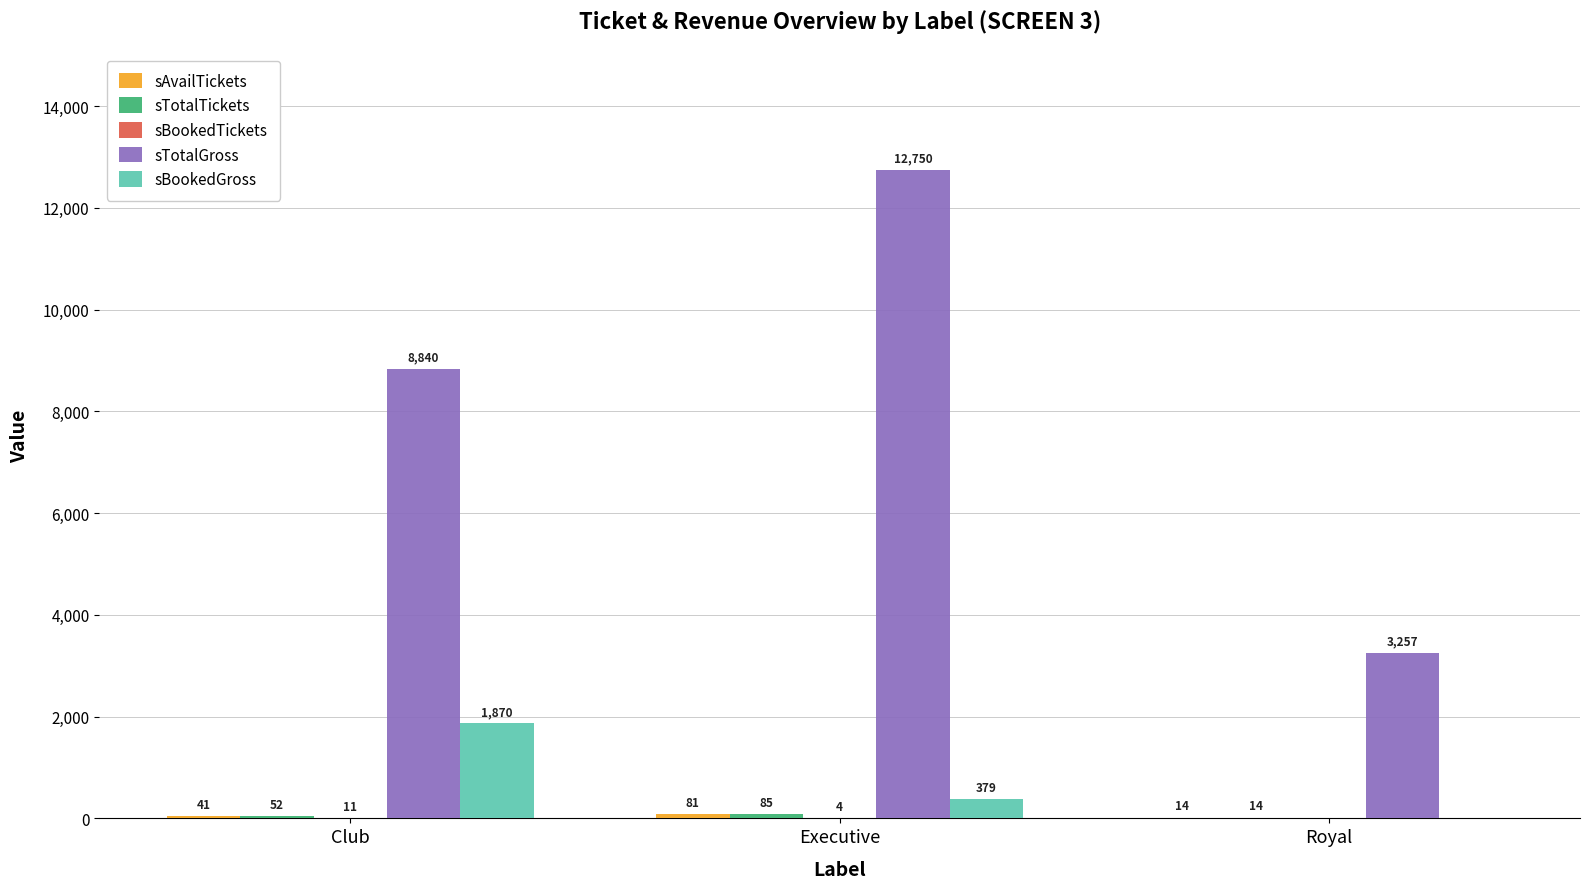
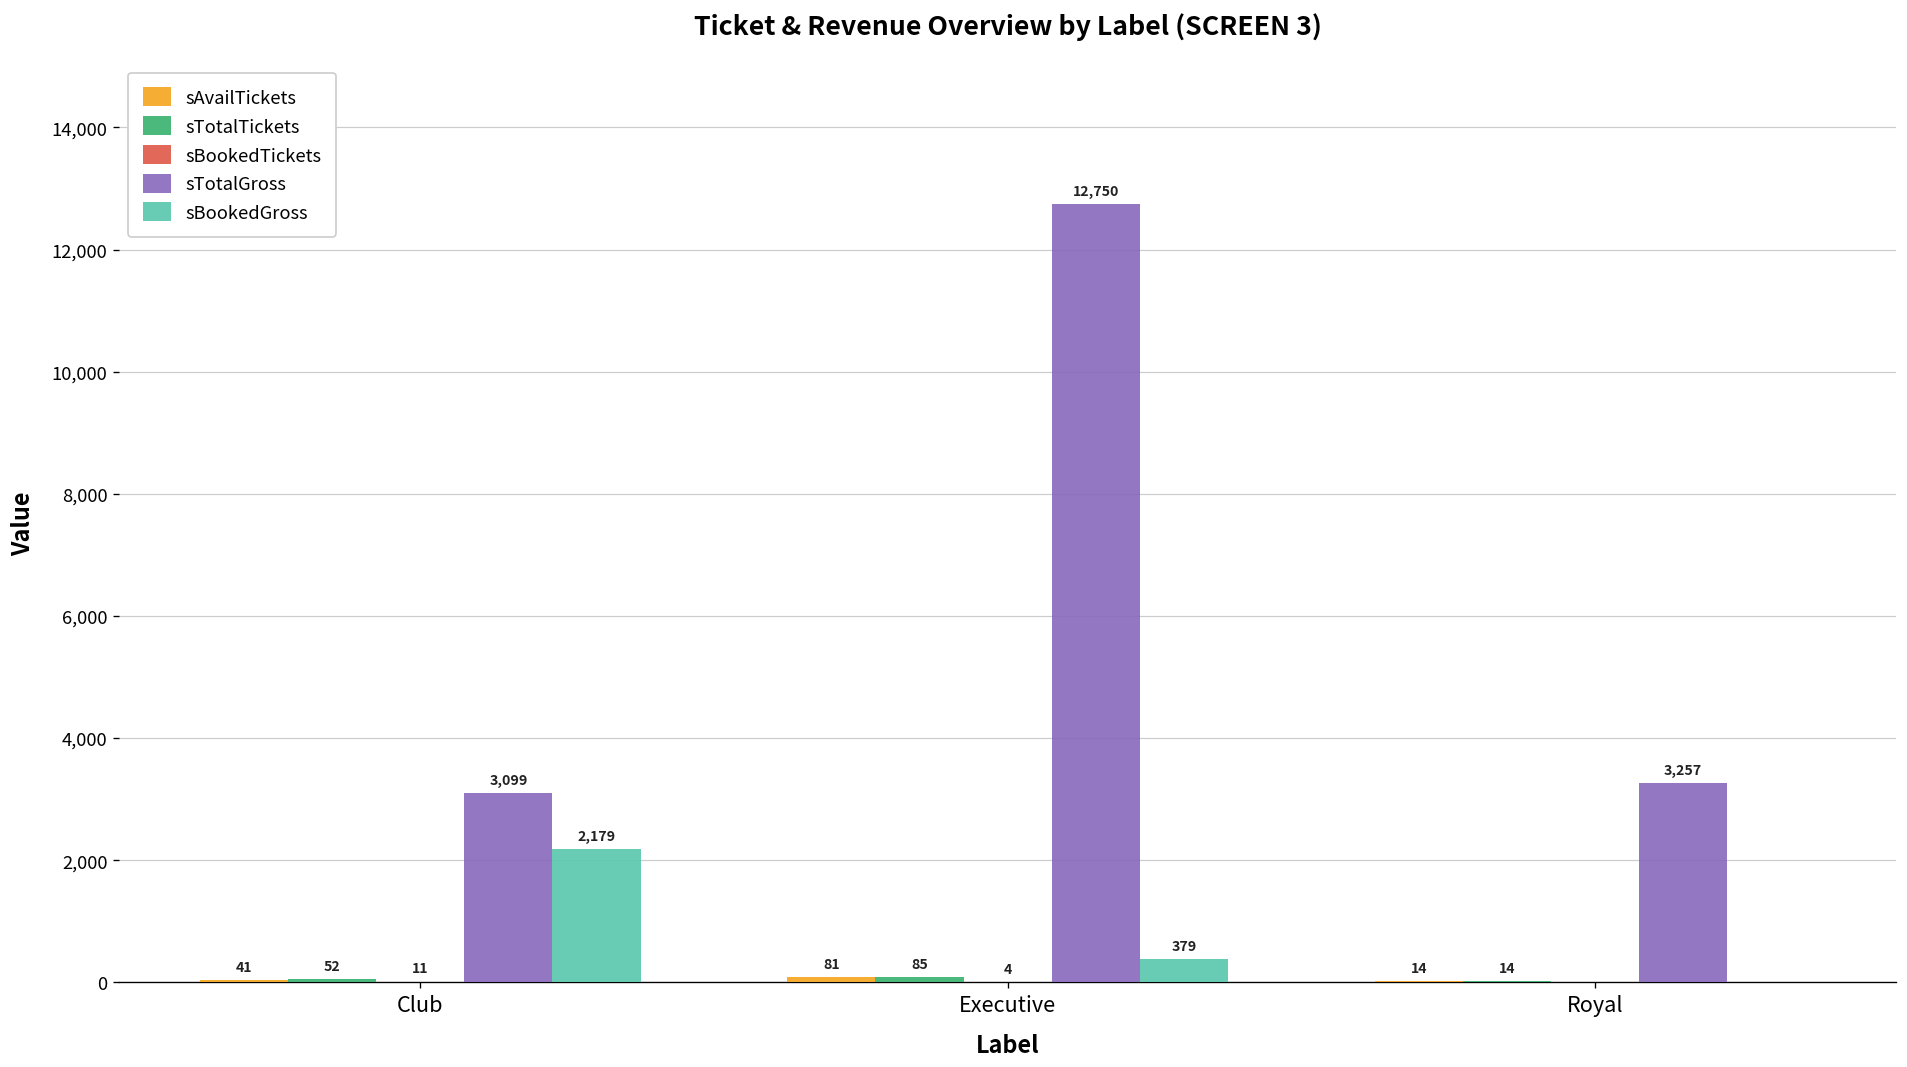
sTotalGross, Club: 8,840 -> 3,099
sBookedGross, Club: 1,870 -> 2,179
